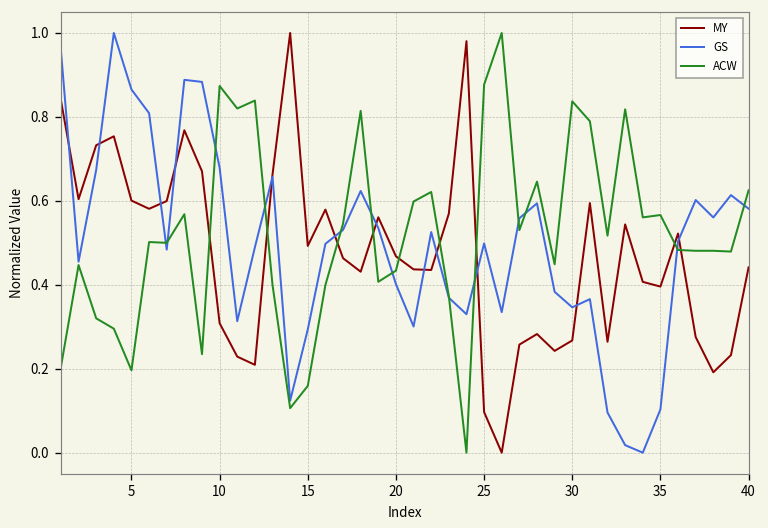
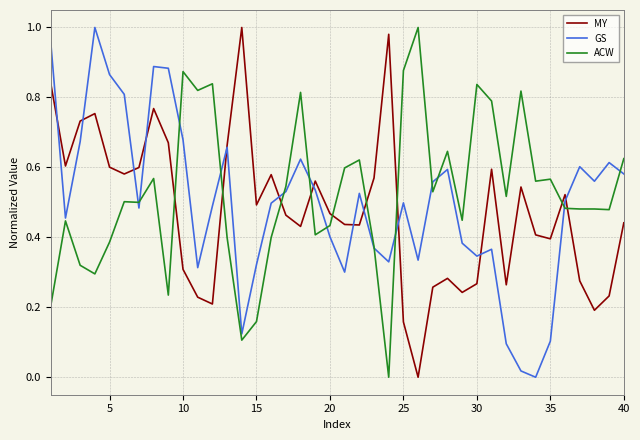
ACW, 5: 0.20 -> 0.39
GS, 15: 0.29 -> 0.32
MY, 25: 0.10 -> 0.16
